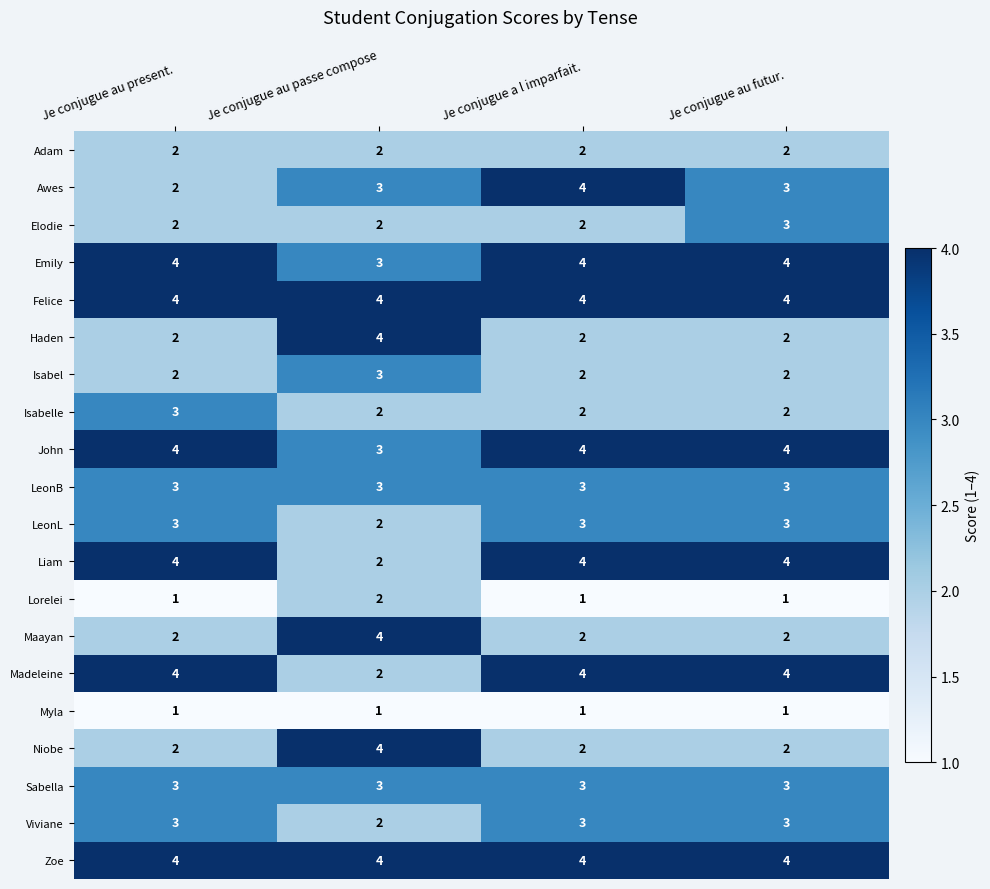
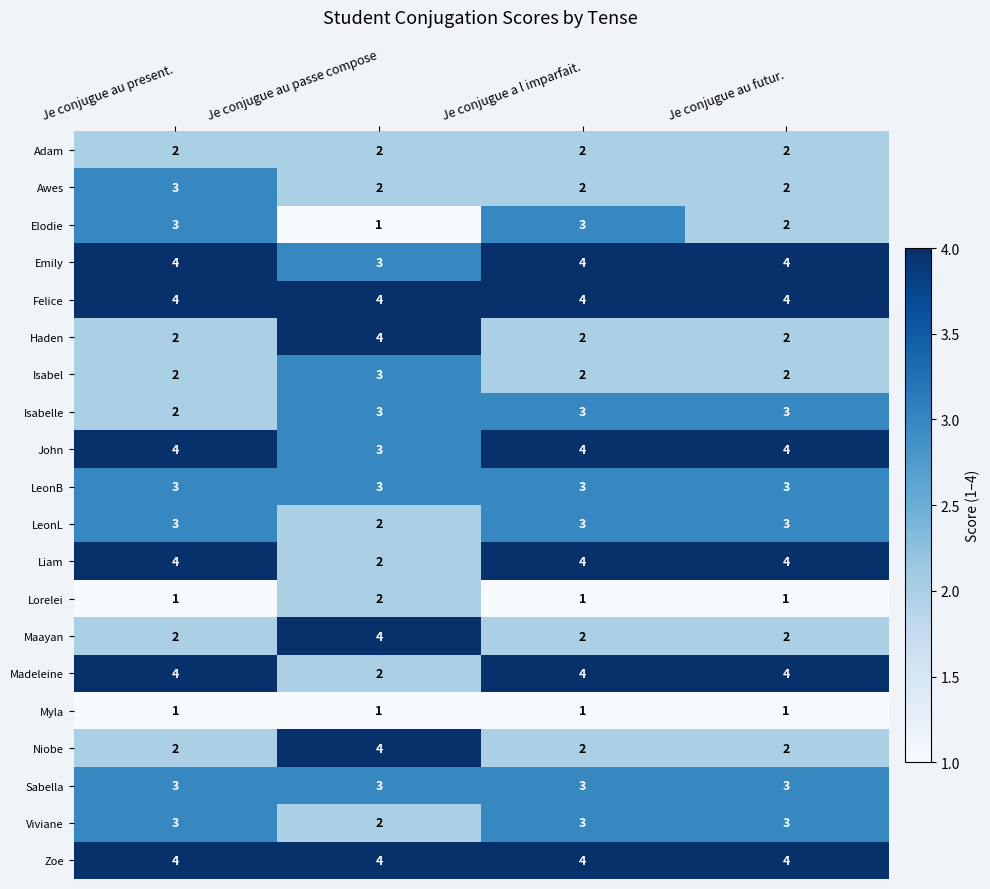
Awes, Je conjugue au present.: 2 -> 3
Awes, Je conjugue au passe compose: 3 -> 2
Awes, Je conjugue a l imparfait.: 4 -> 2
Awes, Je conjugue au futur.: 3 -> 2
Elodie, Je conjugue au present.: 2 -> 3
Elodie, Je conjugue au passe compose: 2 -> 1
Elodie, Je conjugue a l imparfait.: 2 -> 3
Elodie, Je conjugue au futur.: 3 -> 2
Isabelle, Je conjugue au present.: 3 -> 2
Isabelle, Je conjugue au passe compose: 2 -> 3
Isabelle, Je conjugue a l imparfait.: 2 -> 3
Isabelle, Je conjugue au futur.: 2 -> 3
